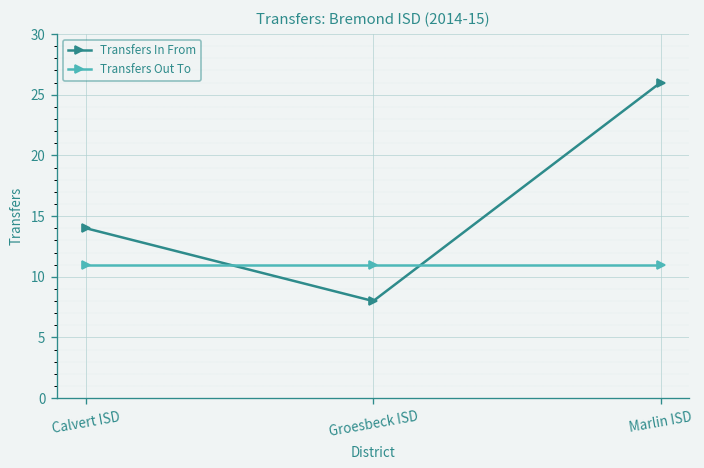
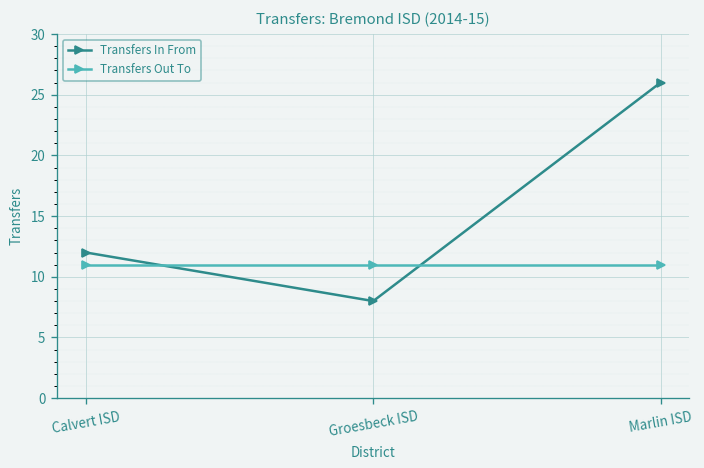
Transfers In From, Calvert ISD: 14 -> 12
